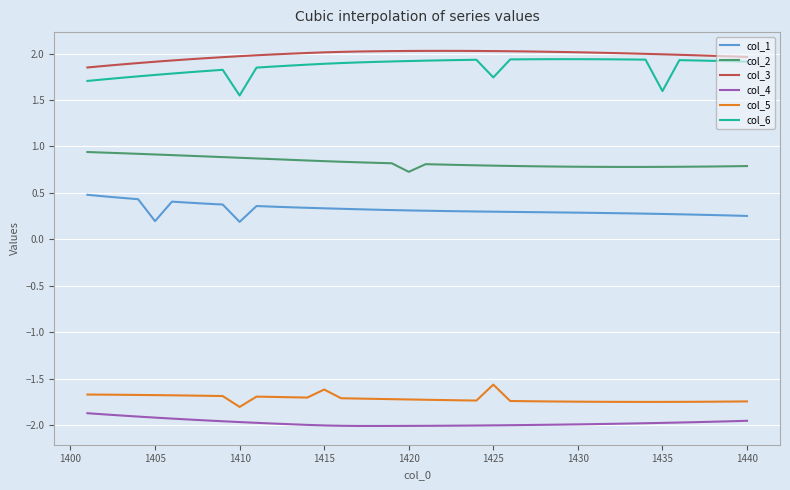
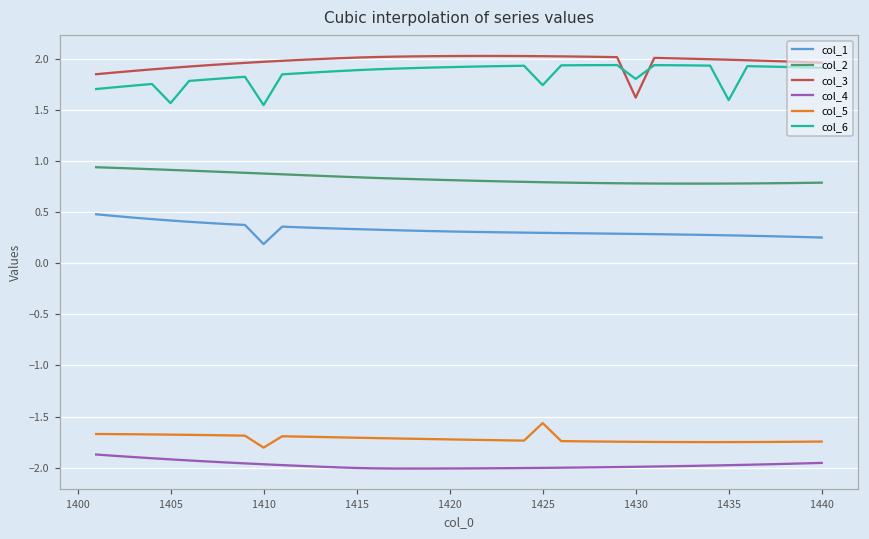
col_1, 1405: 0.2 -> 0.4
col_6, 1405: 1.8 -> 1.6
col_5, 1415: -1.6 -> -1.7
col_2, 1420: 0.7 -> 0.8
col_3, 1430: 2.0 -> 1.6
col_6, 1430: 1.9 -> 1.8
